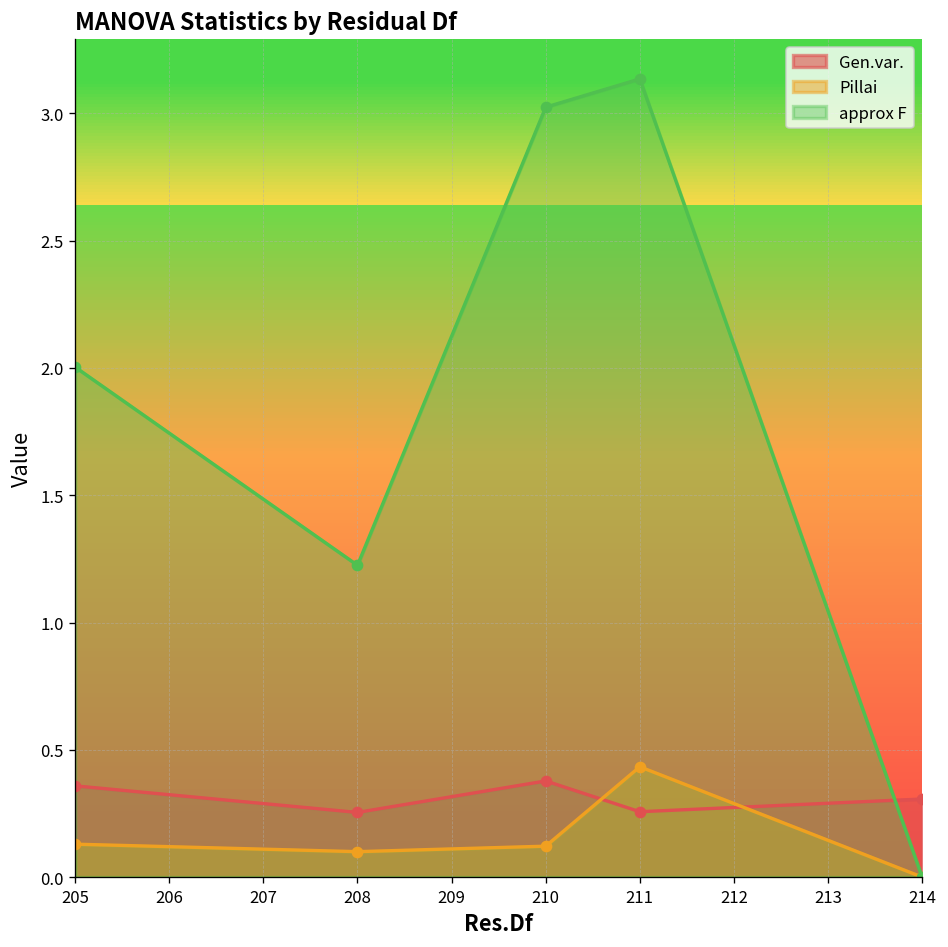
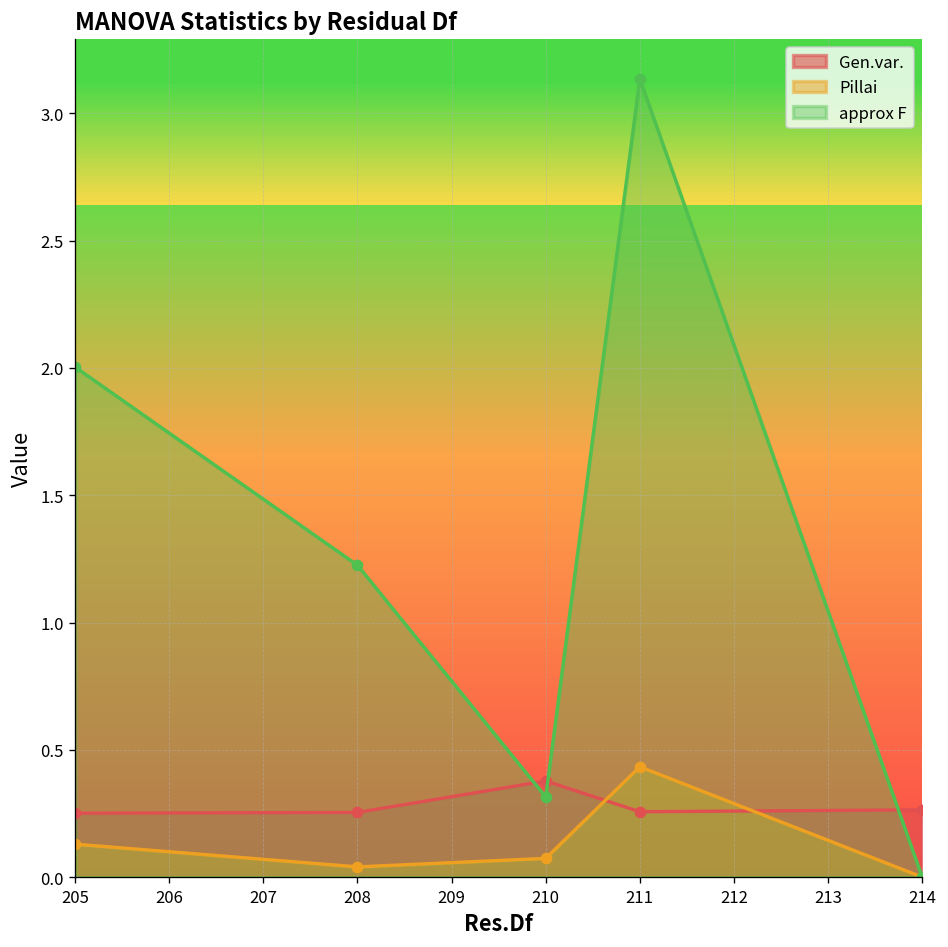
Gen.var., 205: 0.36 -> 0.25
Pillai, 208: 0.10 -> 0.04
Pillai, 210: 0.12 -> 0.07
approx F, 210: 3.02 -> 0.31
Gen.var., 214: 0.31 -> 0.26
